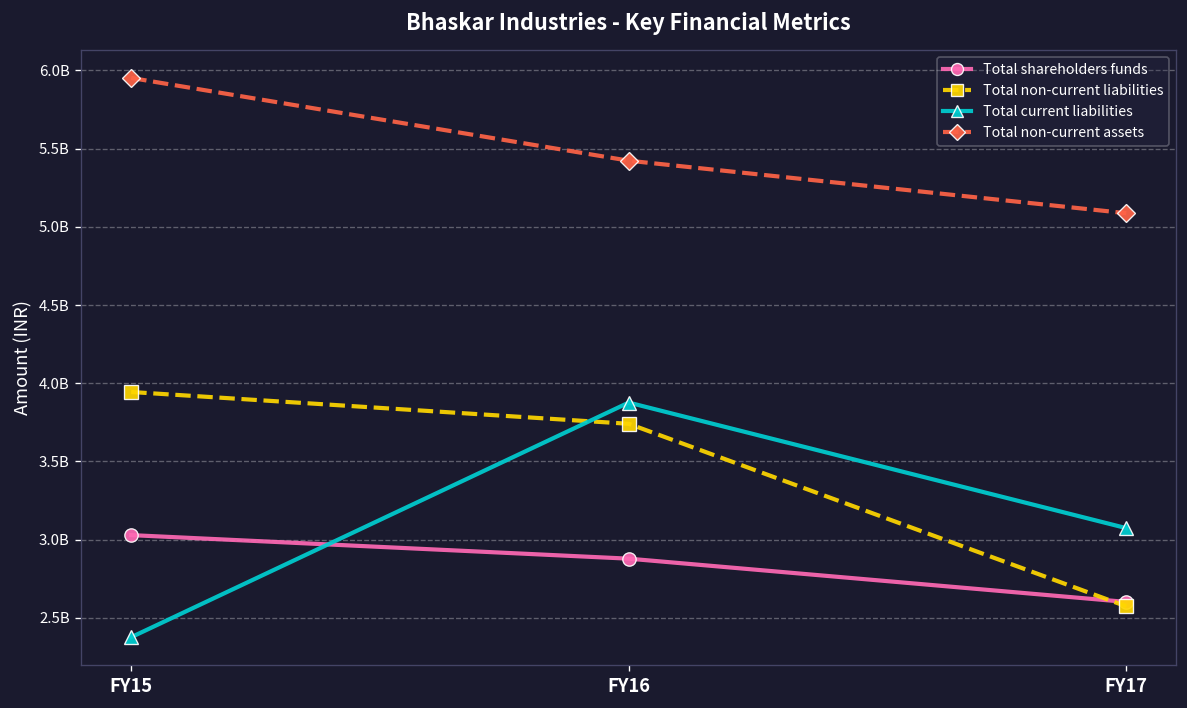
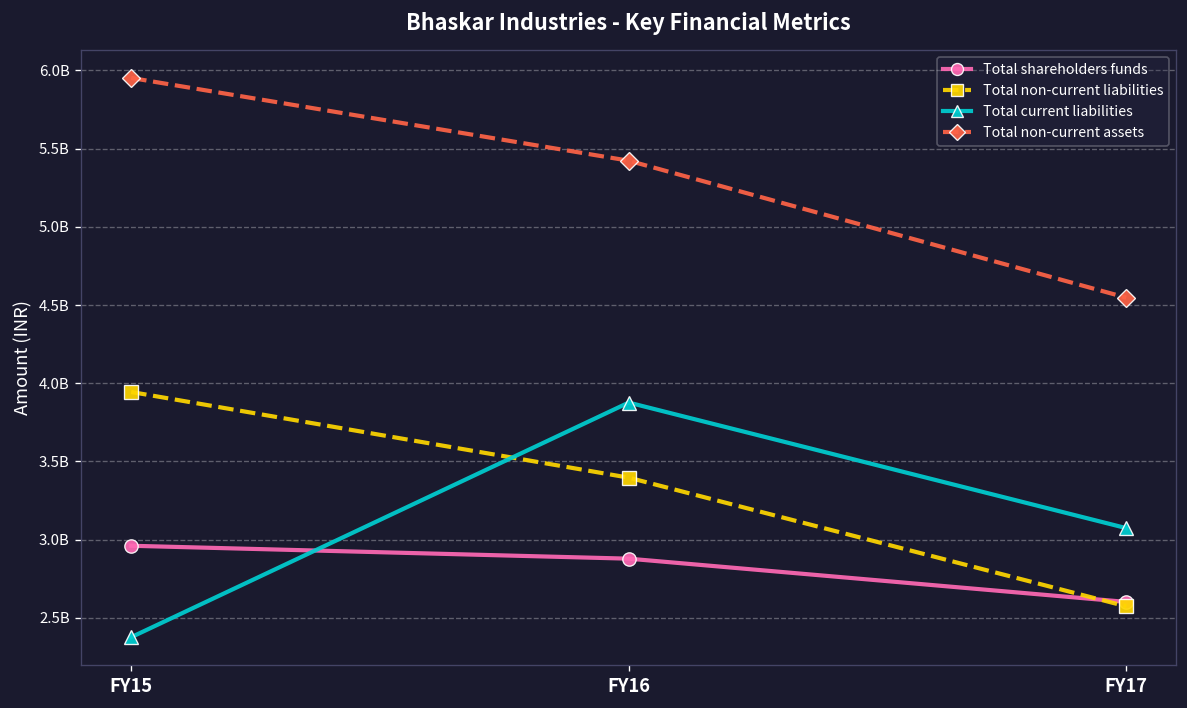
Total shareholders funds, FY15: 3030000000 -> 2960000000
Total non-current liabilities, FY16: 3740000000 -> 3400000000
Total non-current assets, FY17: 5090000000 -> 4550000000
